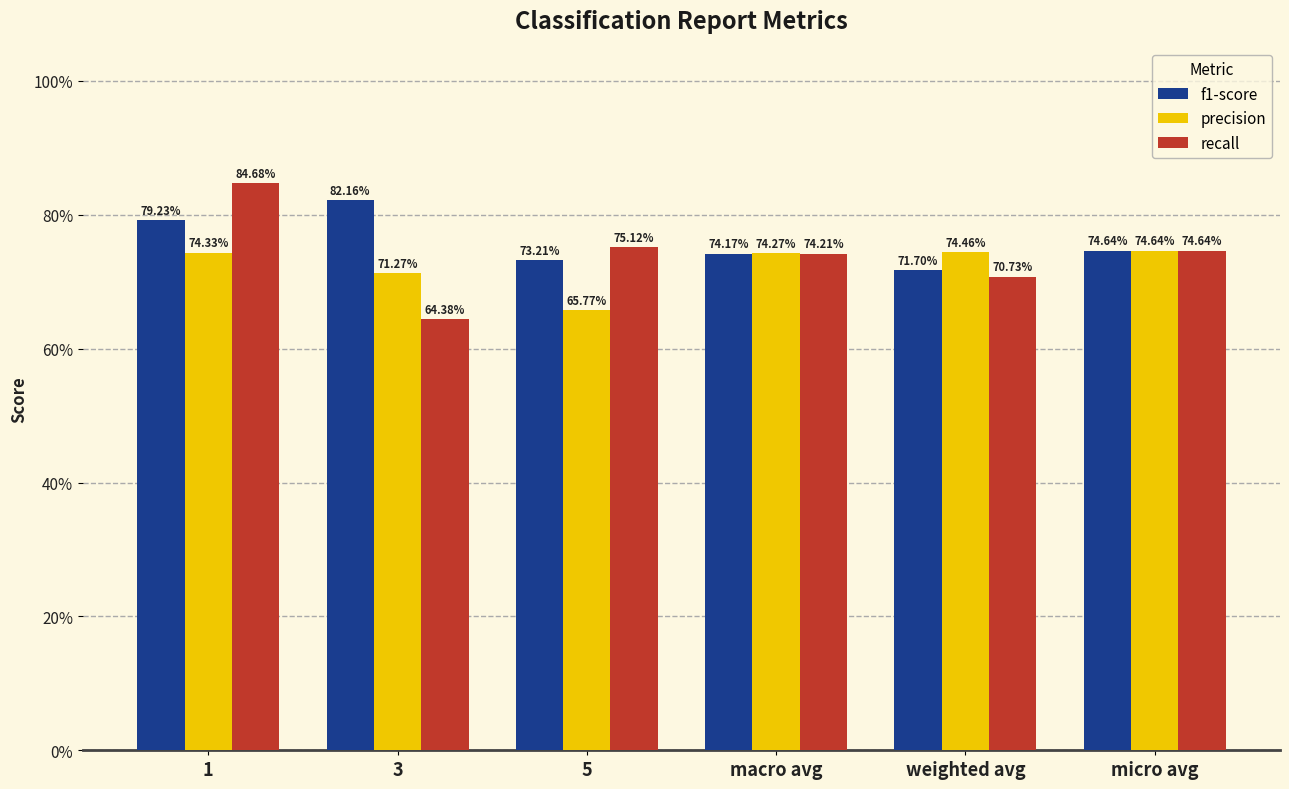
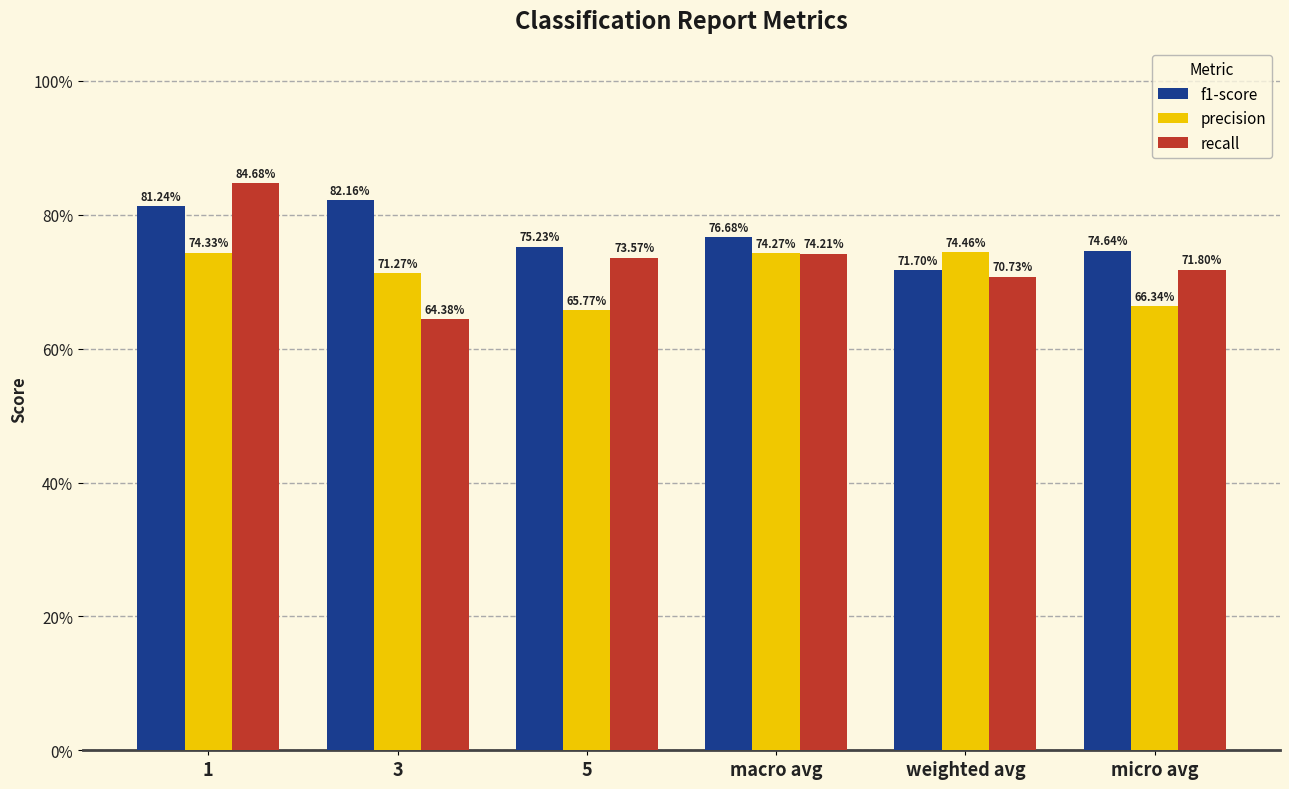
f1-score, 1: 79.23% -> 81.24%
f1-score, 5: 73.21% -> 75.23%
recall, 5: 75.12% -> 73.57%
f1-score, macro avg: 74.17% -> 76.68%
precision, micro avg: 74.64% -> 66.34%
recall, micro avg: 74.64% -> 71.80%
